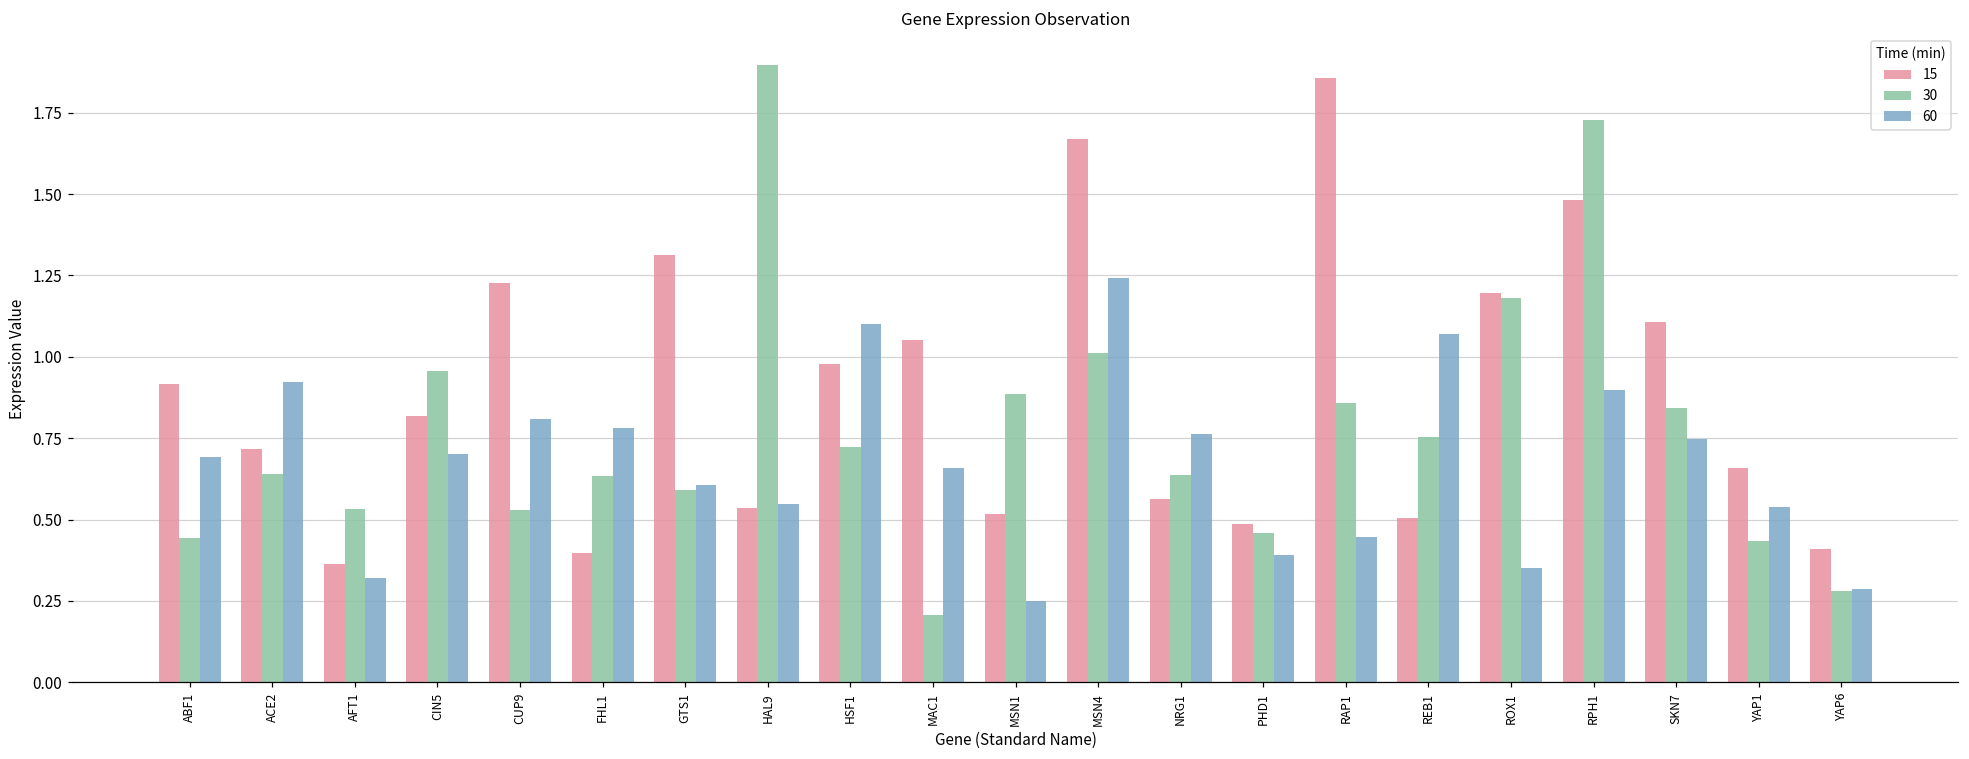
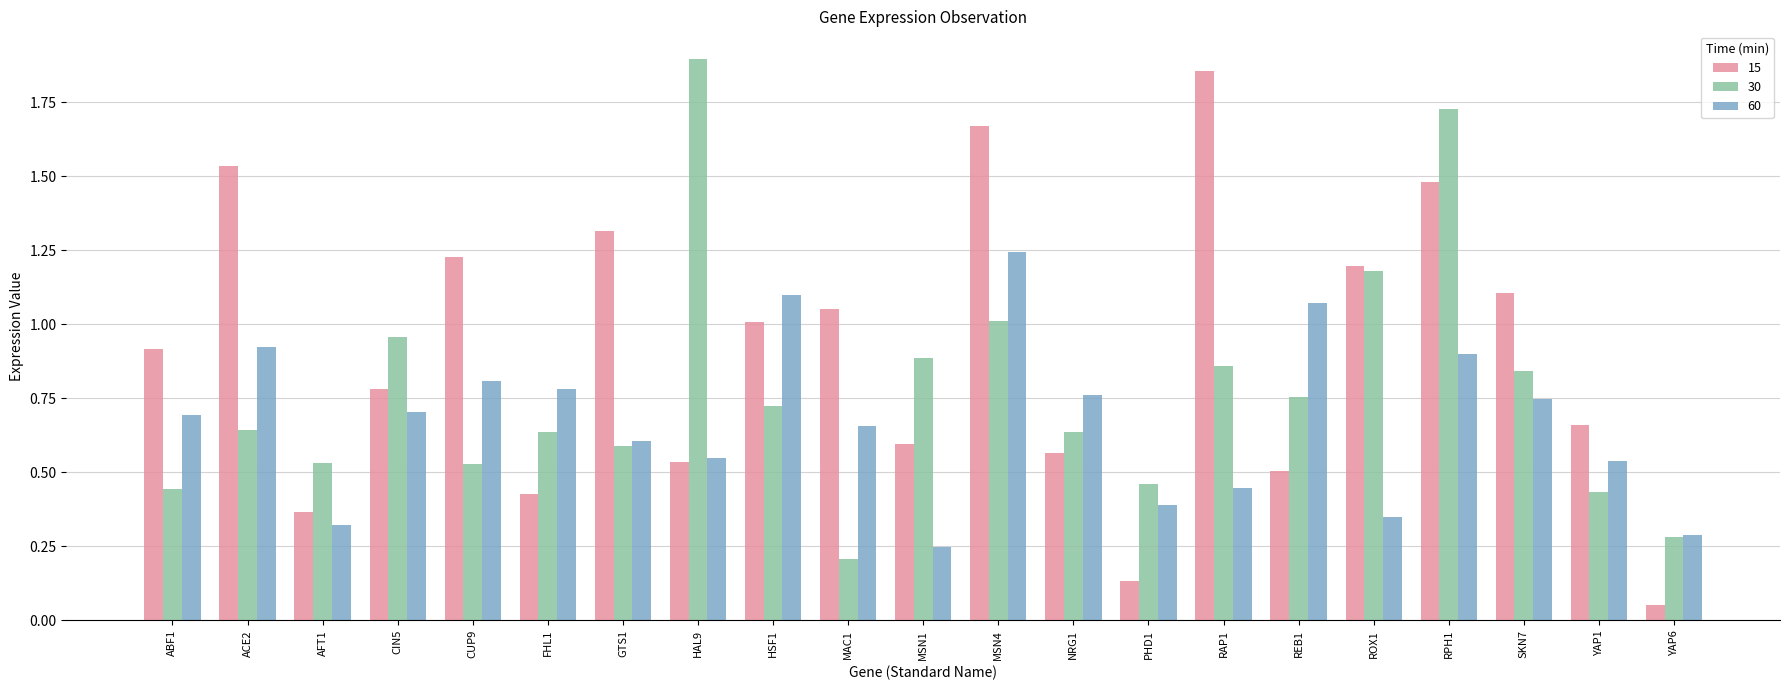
15, ACE2: 0.72 -> 1.53
15, CIN5: 0.82 -> 0.78
15, FHL1: 0.40 -> 0.43
15, HSF1: 0.98 -> 1.01
15, MSN1: 0.52 -> 0.60
15, PHD1: 0.49 -> 0.13
15, YAP6: 0.41 -> 0.05
